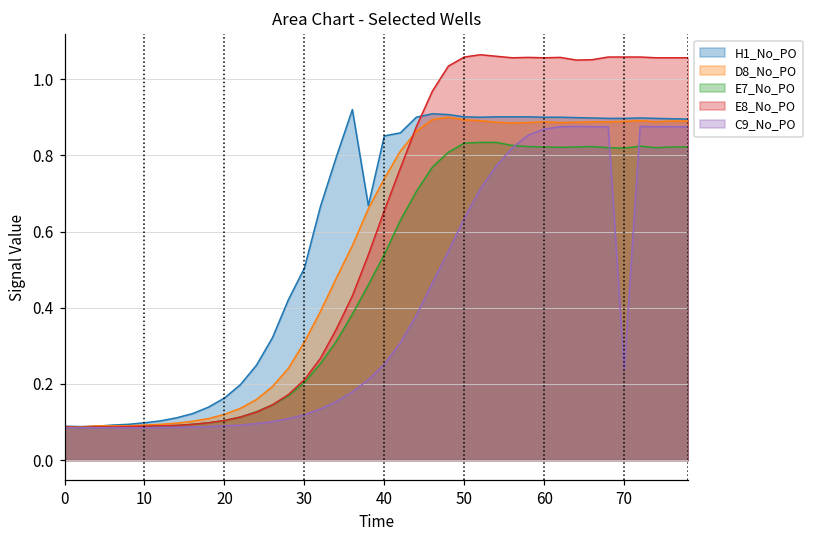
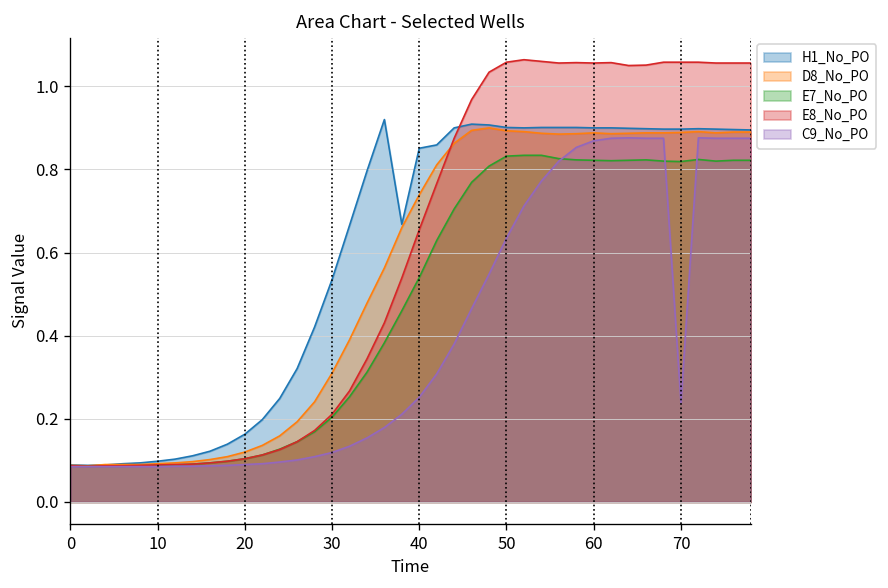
H1_No_PO, 30: 0.50 -> 0.54
